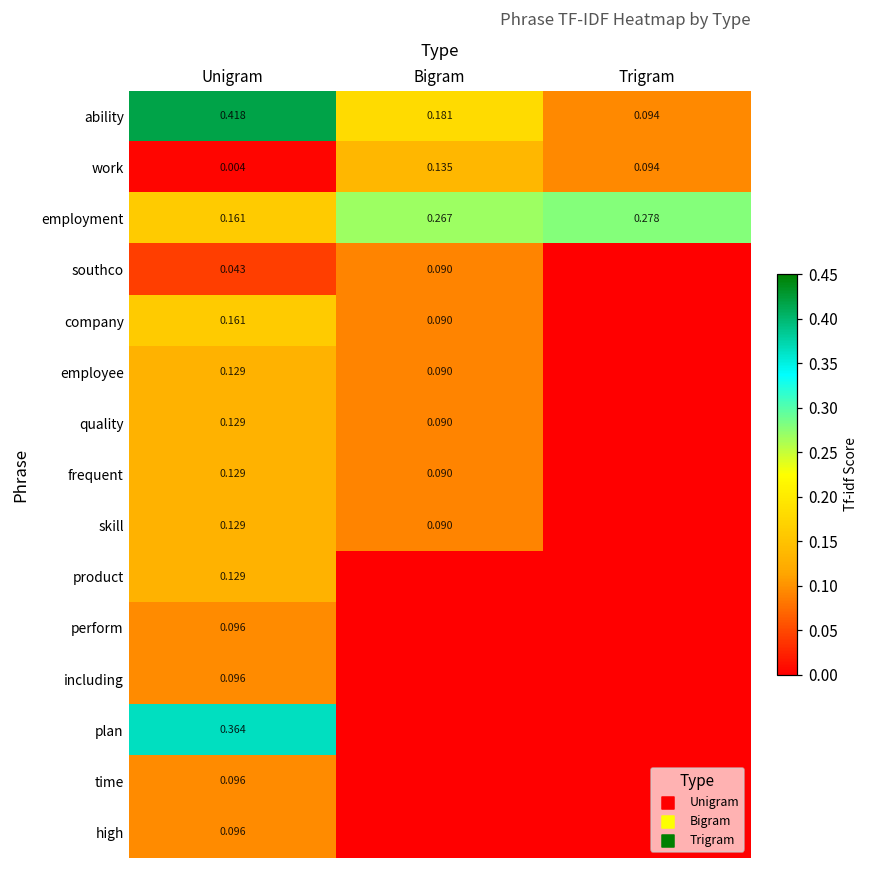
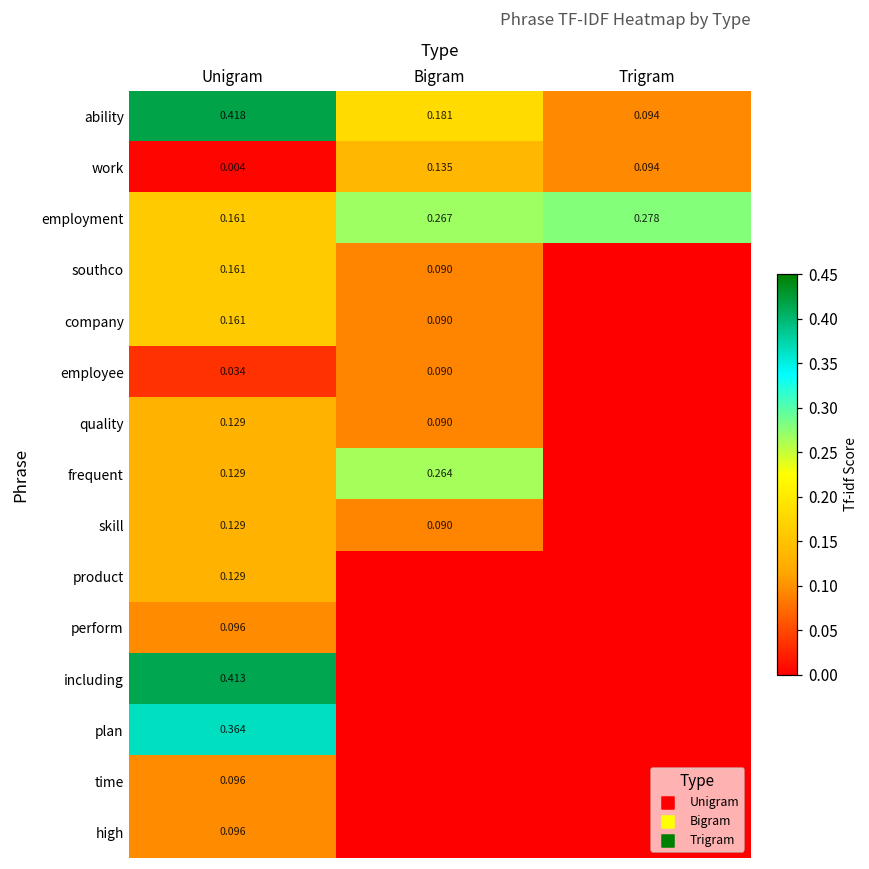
southco, Unigram: 0.043 -> 0.161
employee, Unigram: 0.129 -> 0.034
frequent, Bigram: 0.090 -> 0.264
including, Unigram: 0.096 -> 0.413
